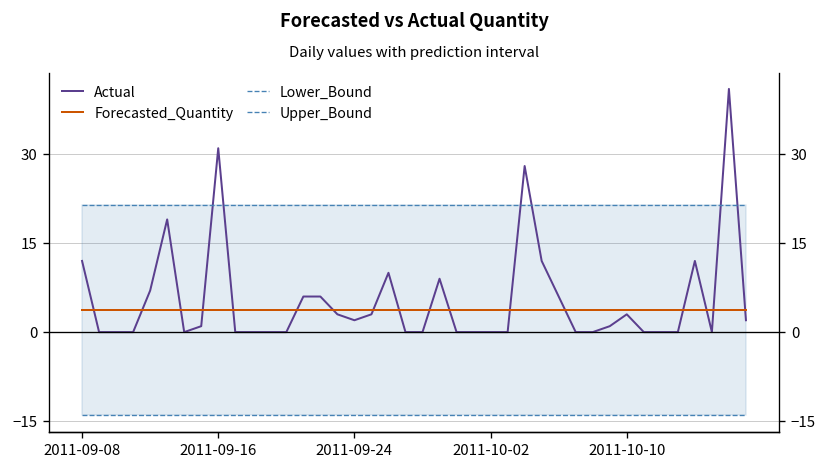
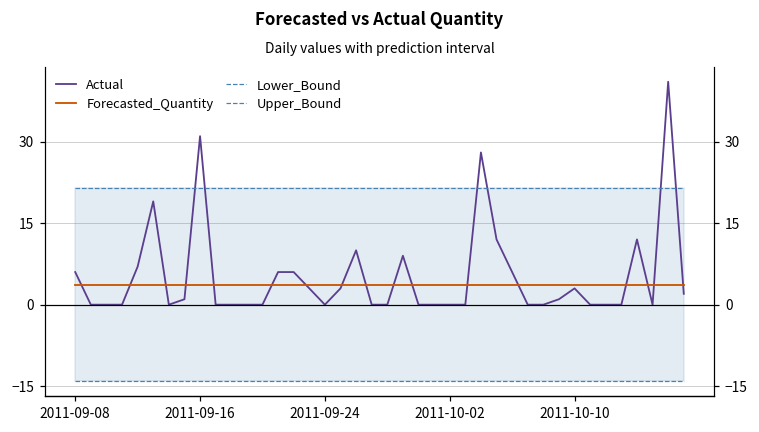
Actual, 2011-09-08: 12 -> 6
Actual, 2011-09-24: 2 -> 0
